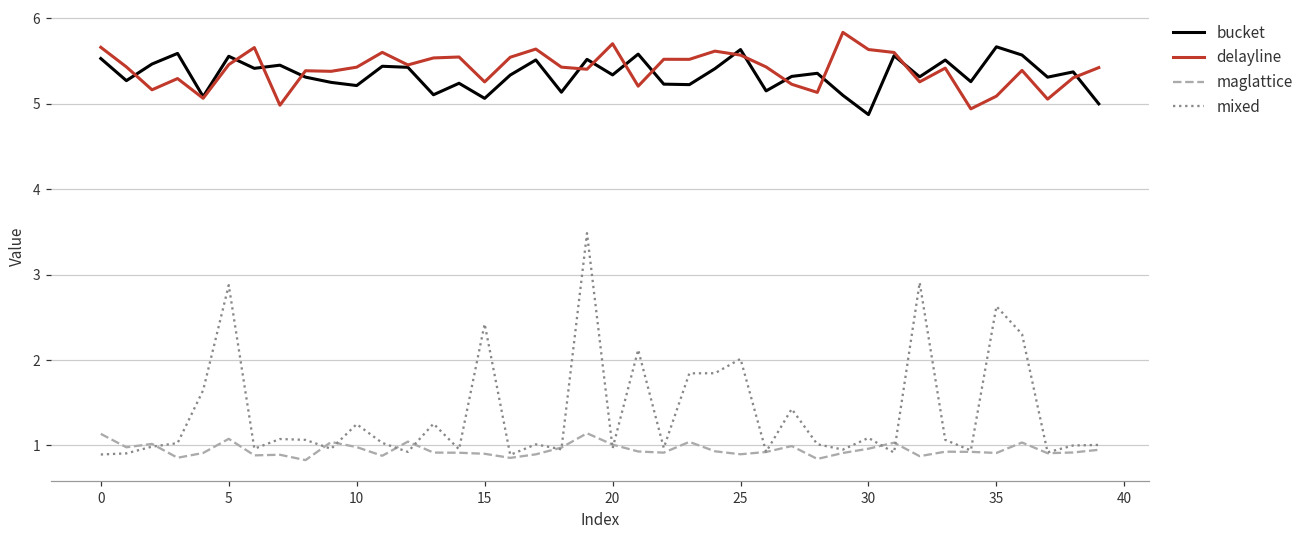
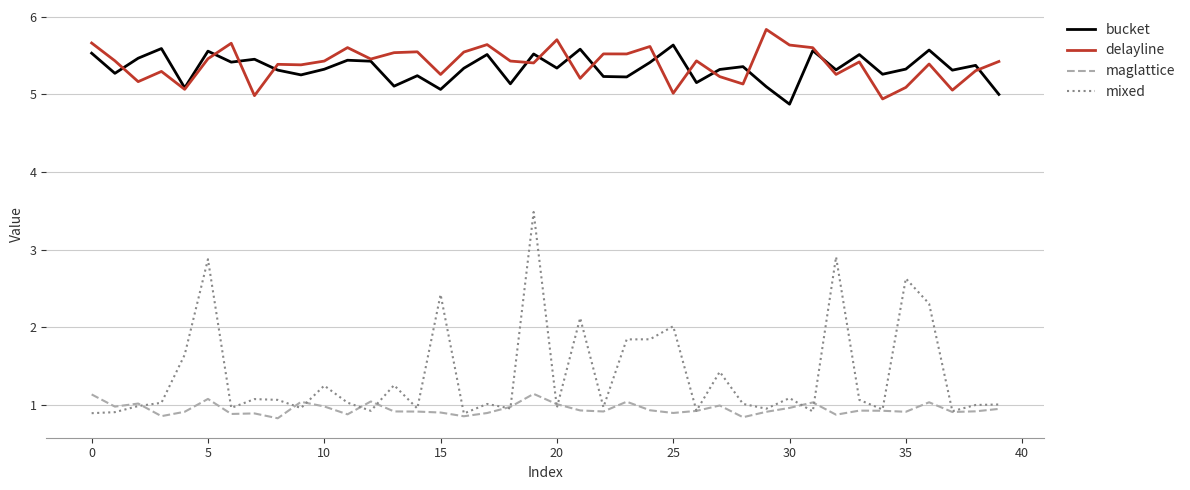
bucket, 10: 5.2 -> 5.3
delayline, 25: 5.6 -> 5.0
bucket, 35: 5.7 -> 5.3
